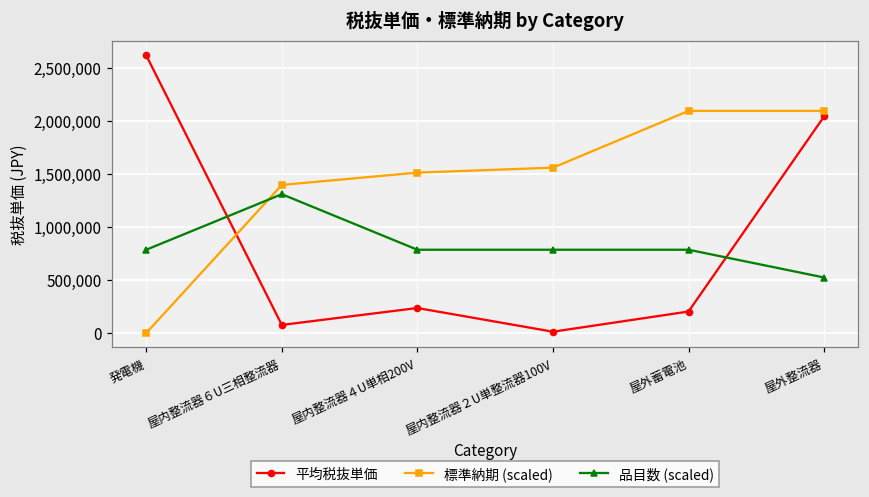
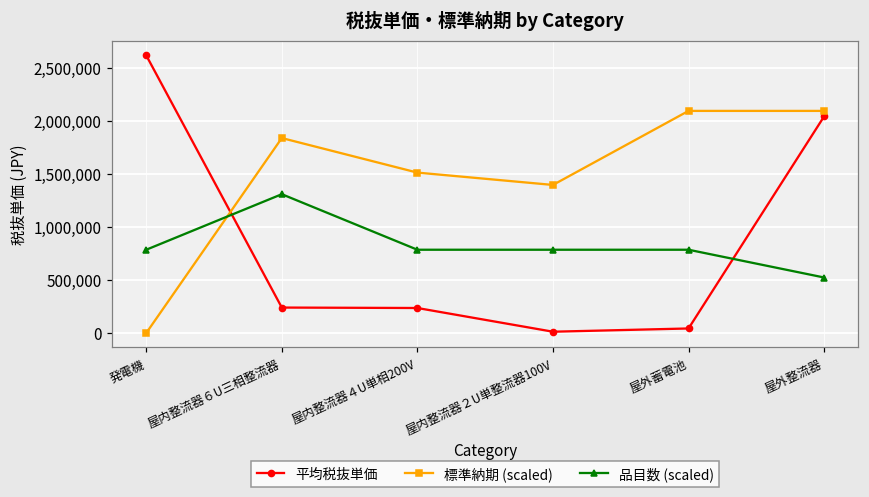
平均税抜単価, 屋内整流器６U三相整流器: 100,000 -> 200,000
標準納期 (scaled), 屋内整流器６U三相整流器: 1,400,000 -> 1,800,000
標準納期 (scaled), 屋内整流器２U単整流器100V: 1,600,000 -> 1,400,000
平均税抜単価, 屋外蓄電池: 200,000 -> 0
